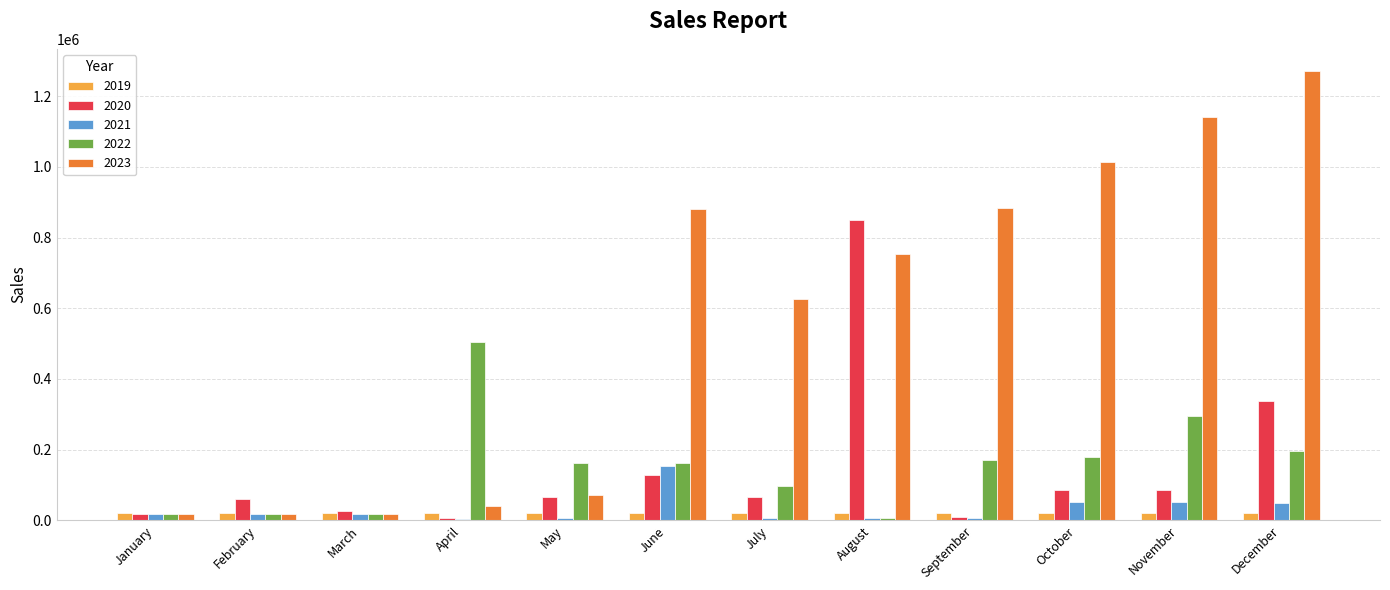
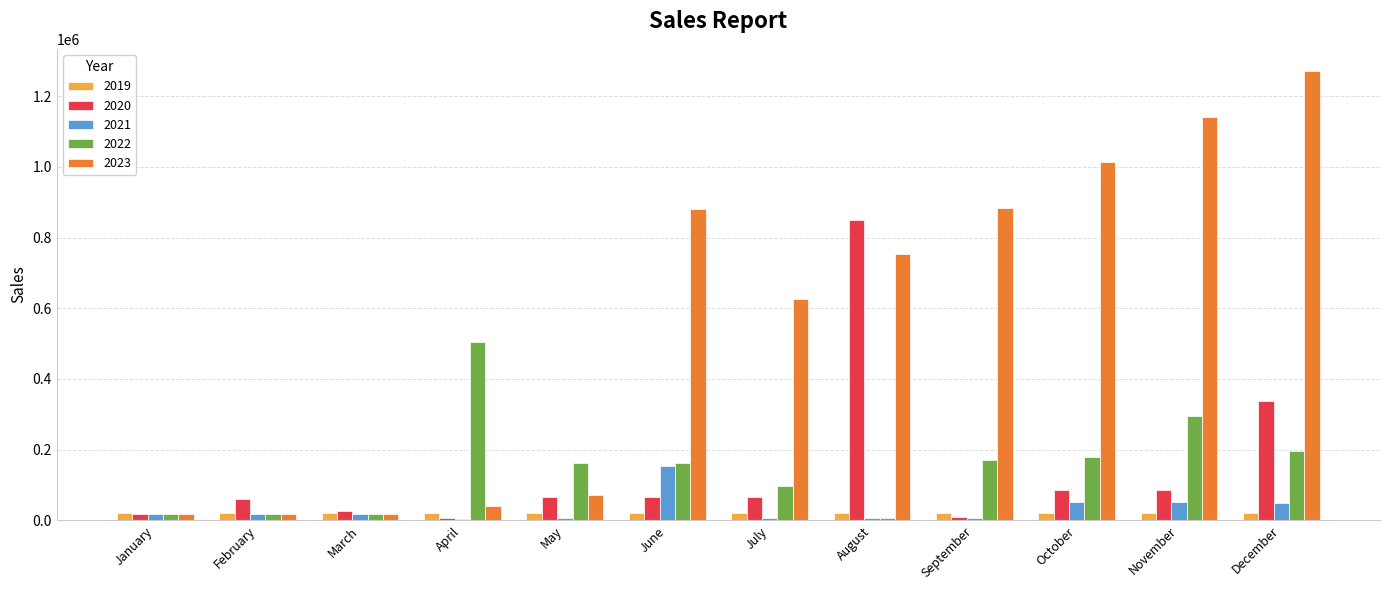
2020, June: 130000 -> 70000
